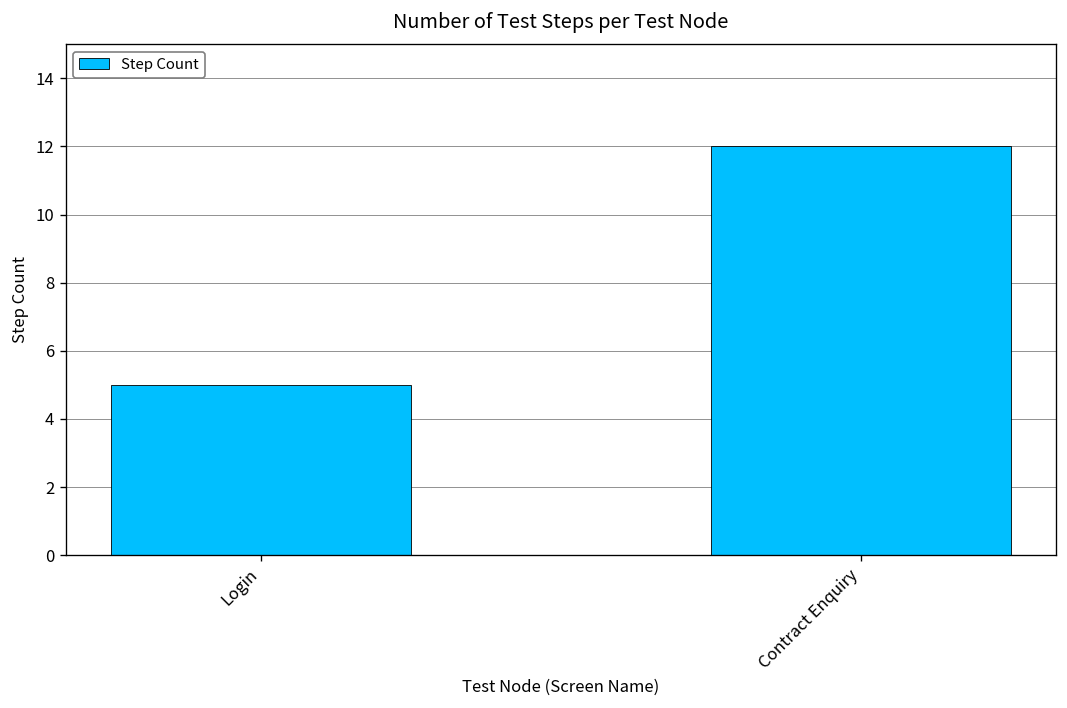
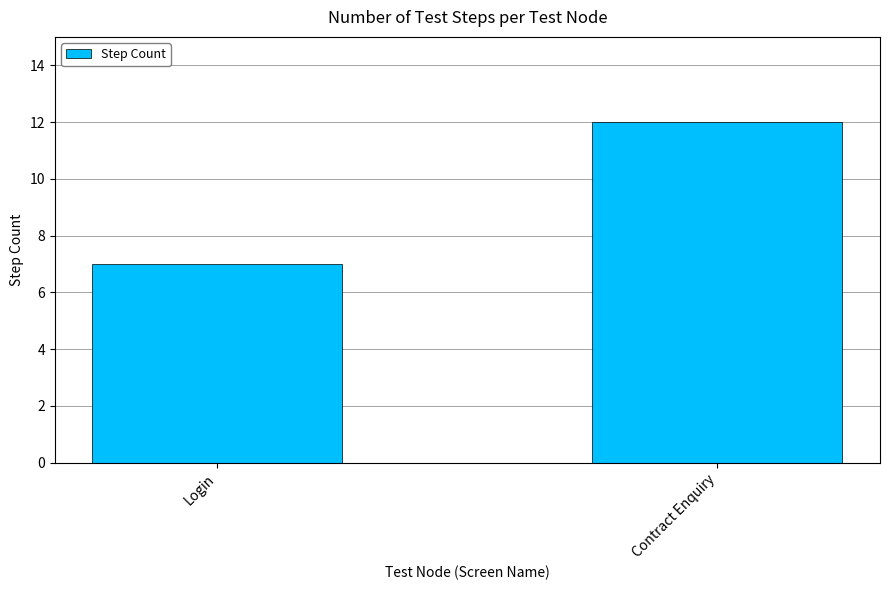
Login: 5 -> 7
